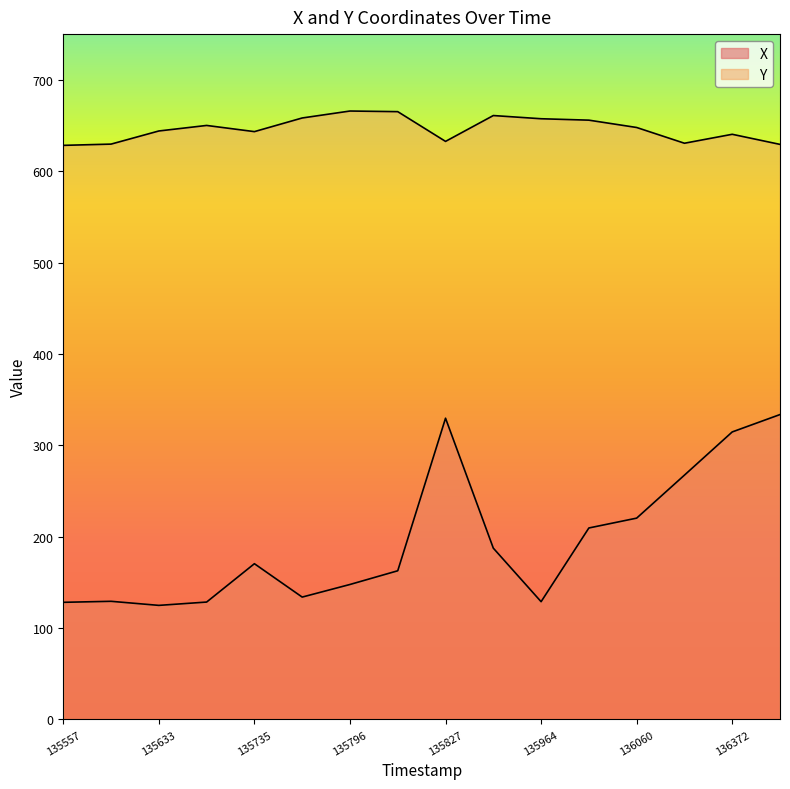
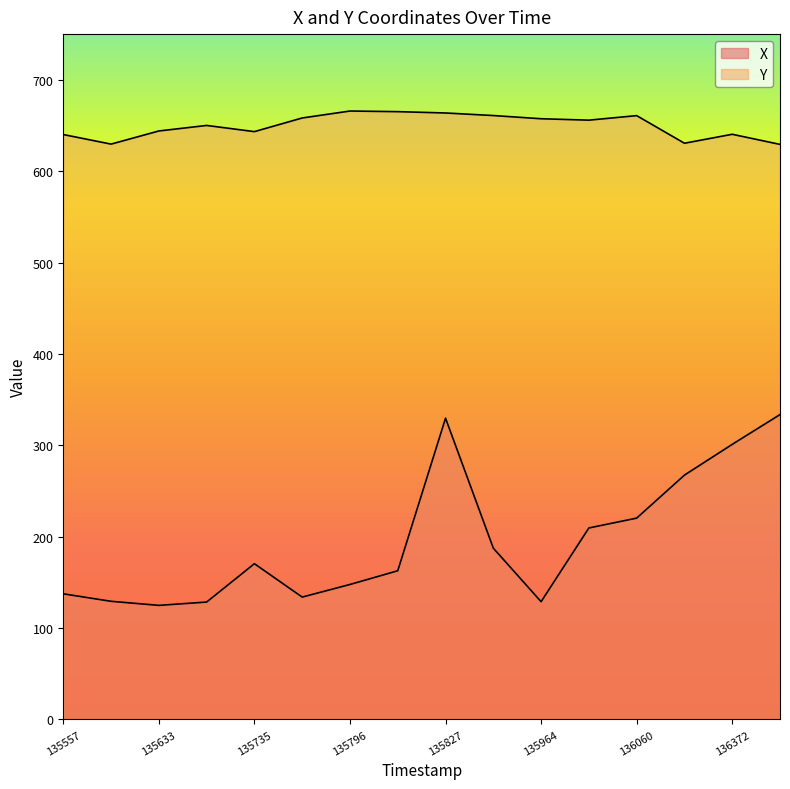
X, 135557: 130 -> 140
Y, 135557: 630 -> 640
Y, 135827: 630 -> 660
Y, 136060: 650 -> 660
X, 136372: 310 -> 300
